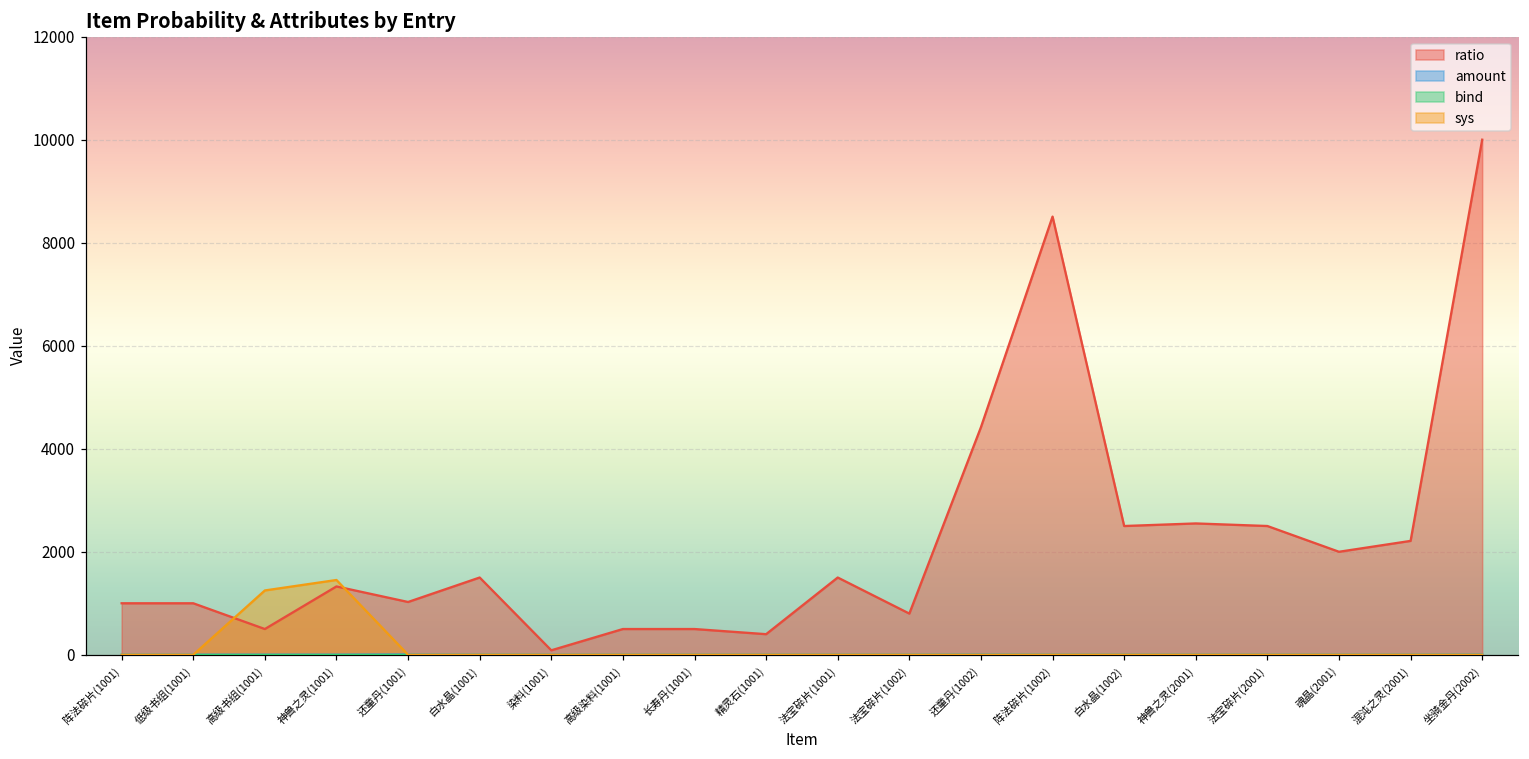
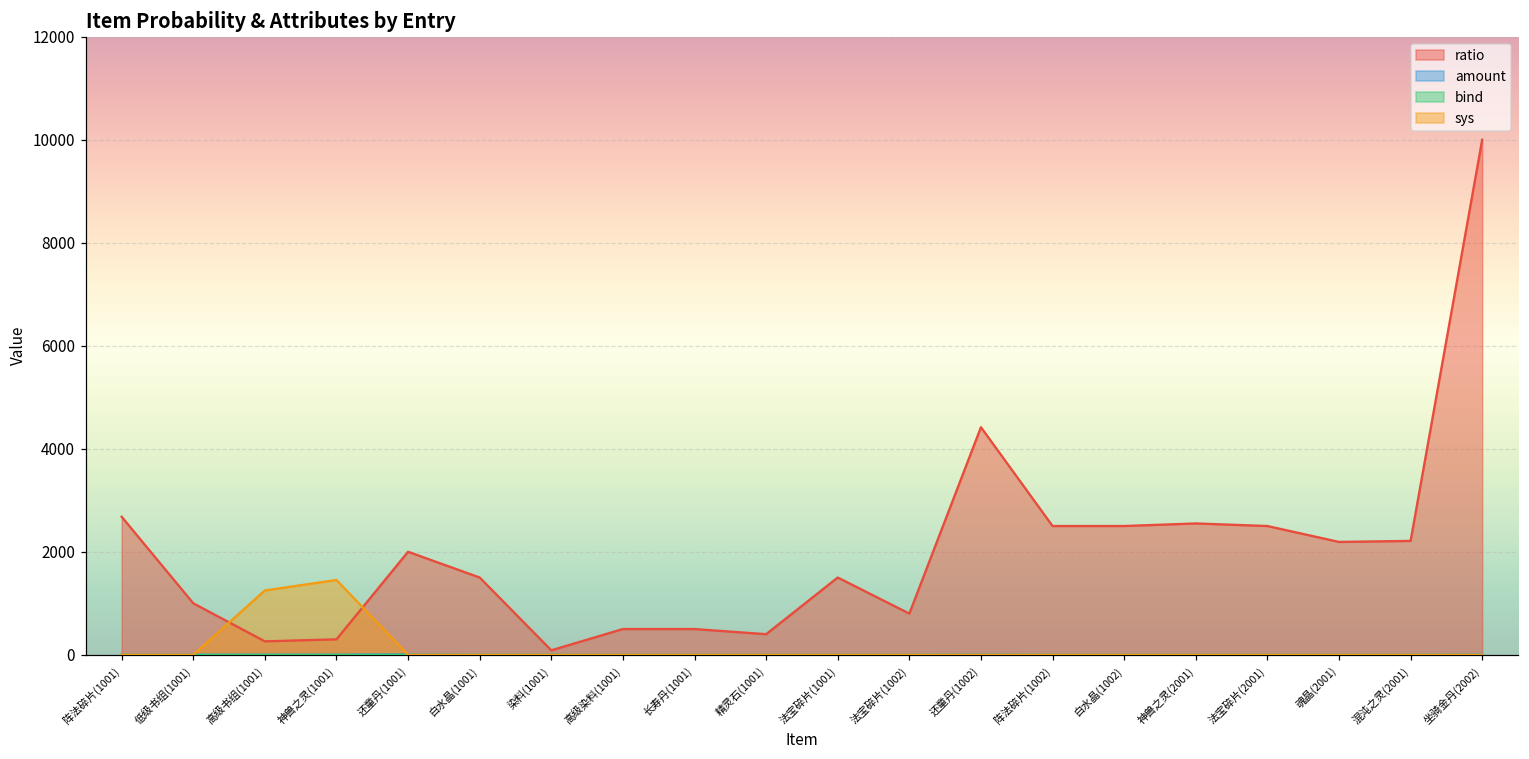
ratio, 阵法碎片(1001): 1000 -> 2700
ratio, 高级书组(1001): 500 -> 300
ratio, 神兽之灵(1001): 1300 -> 300
ratio, 还童丹(1001): 1000 -> 2000
ratio, 阵法碎片(1002): 8500 -> 2500
ratio, 魂晶(2001): 2000 -> 2200
